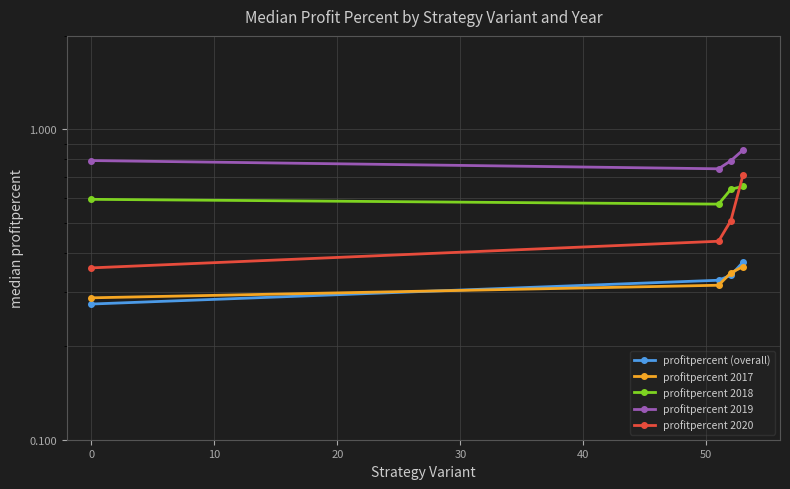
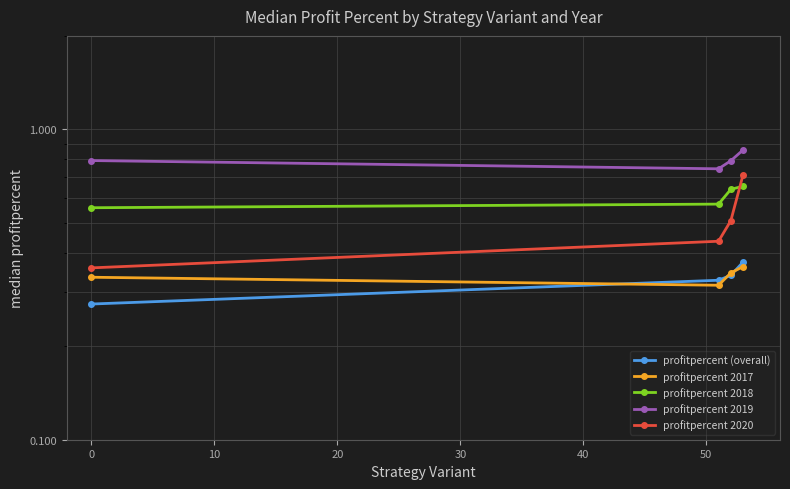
profitpercent 2017, 0: 0.29 -> 0.33
profitpercent 2018, 0: 0.59 -> 0.56
